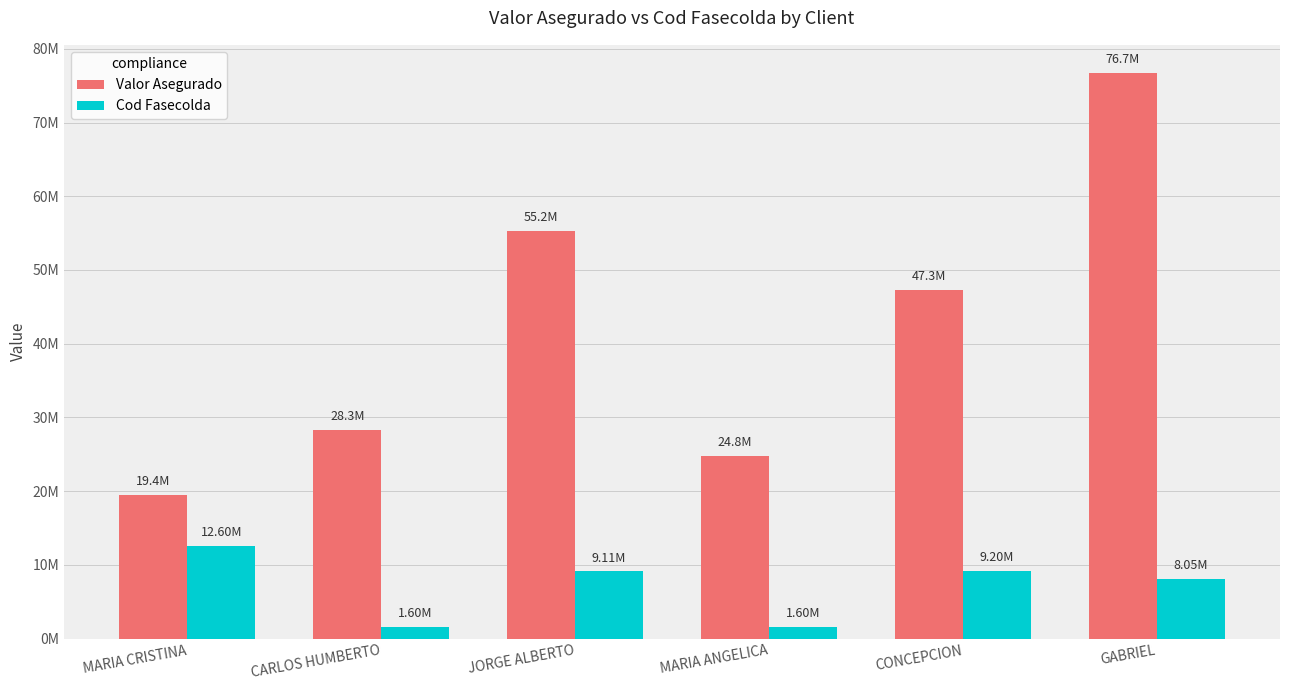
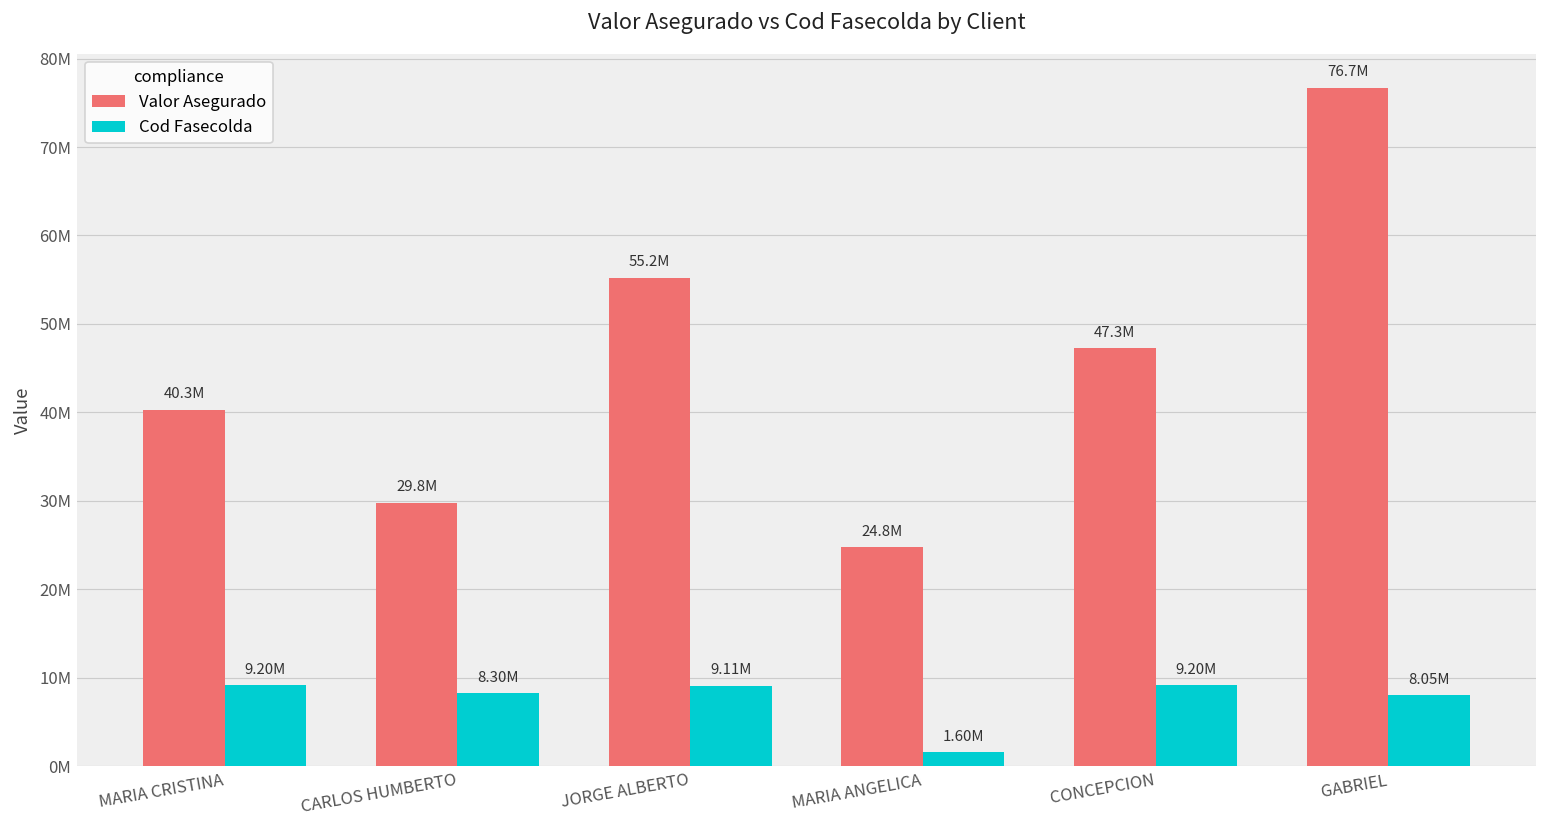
Valor Asegurado, MARIA CRISTINA: 19.4M -> 40.3M
Cod Fasecolda, MARIA CRISTINA: 12.60M -> 9.20M
Valor Asegurado, CARLOS HUMBERTO: 28.3M -> 29.8M
Cod Fasecolda, CARLOS HUMBERTO: 1.60M -> 8.30M
